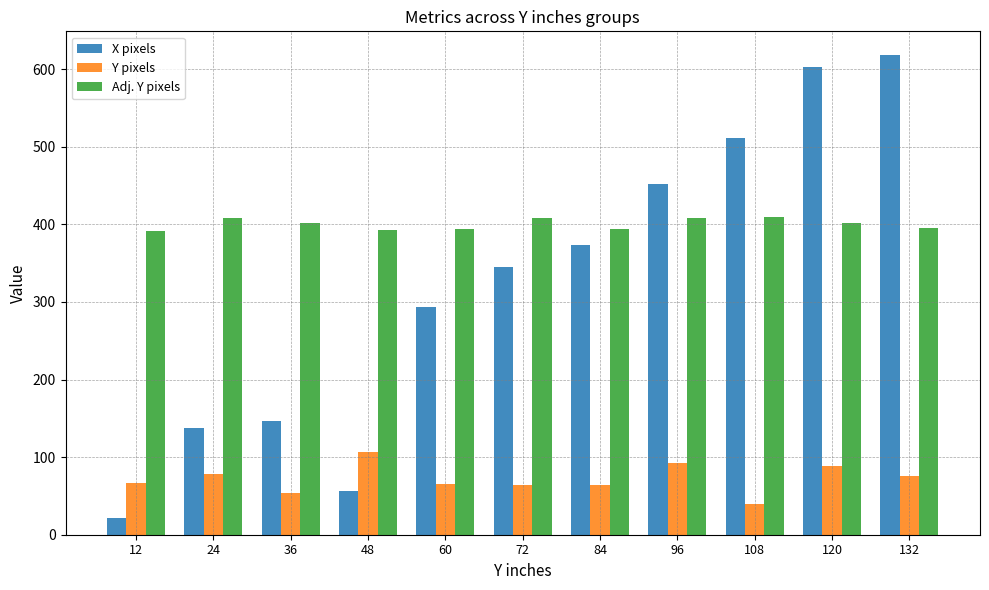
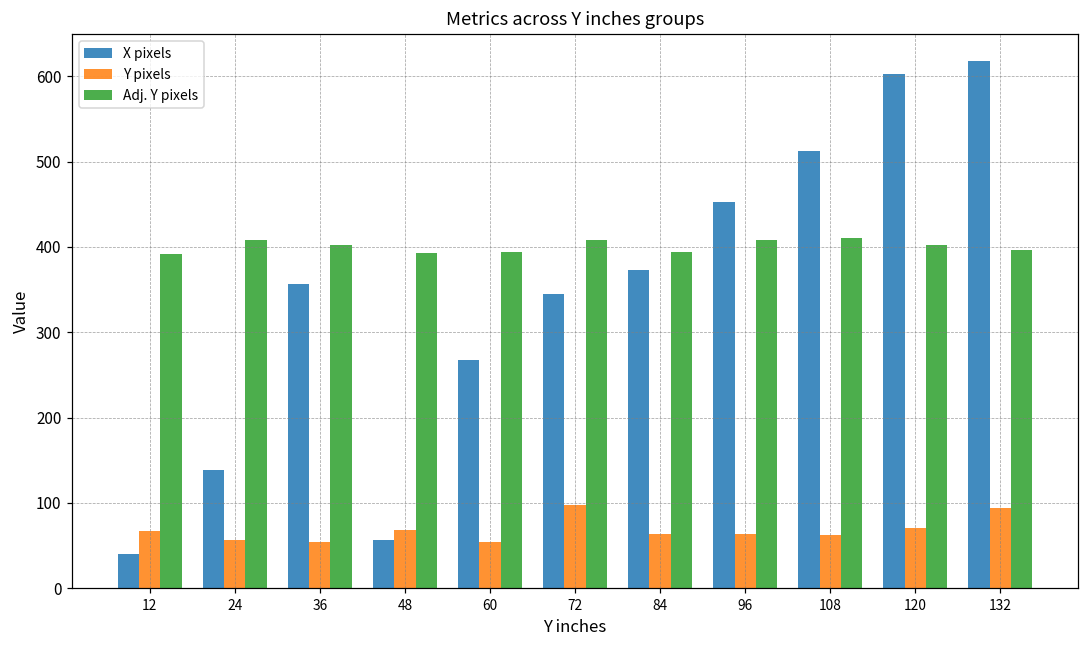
X pixels, 12: 20 -> 40
Y pixels, 24: 80 -> 60
X pixels, 36: 150 -> 360
Y pixels, 48: 110 -> 70
X pixels, 60: 290 -> 270
Y pixels, 60: 70 -> 50
Y pixels, 72: 60 -> 100
Y pixels, 96: 90 -> 60
Y pixels, 108: 40 -> 60
Y pixels, 120: 90 -> 70
Y pixels, 132: 80 -> 90
